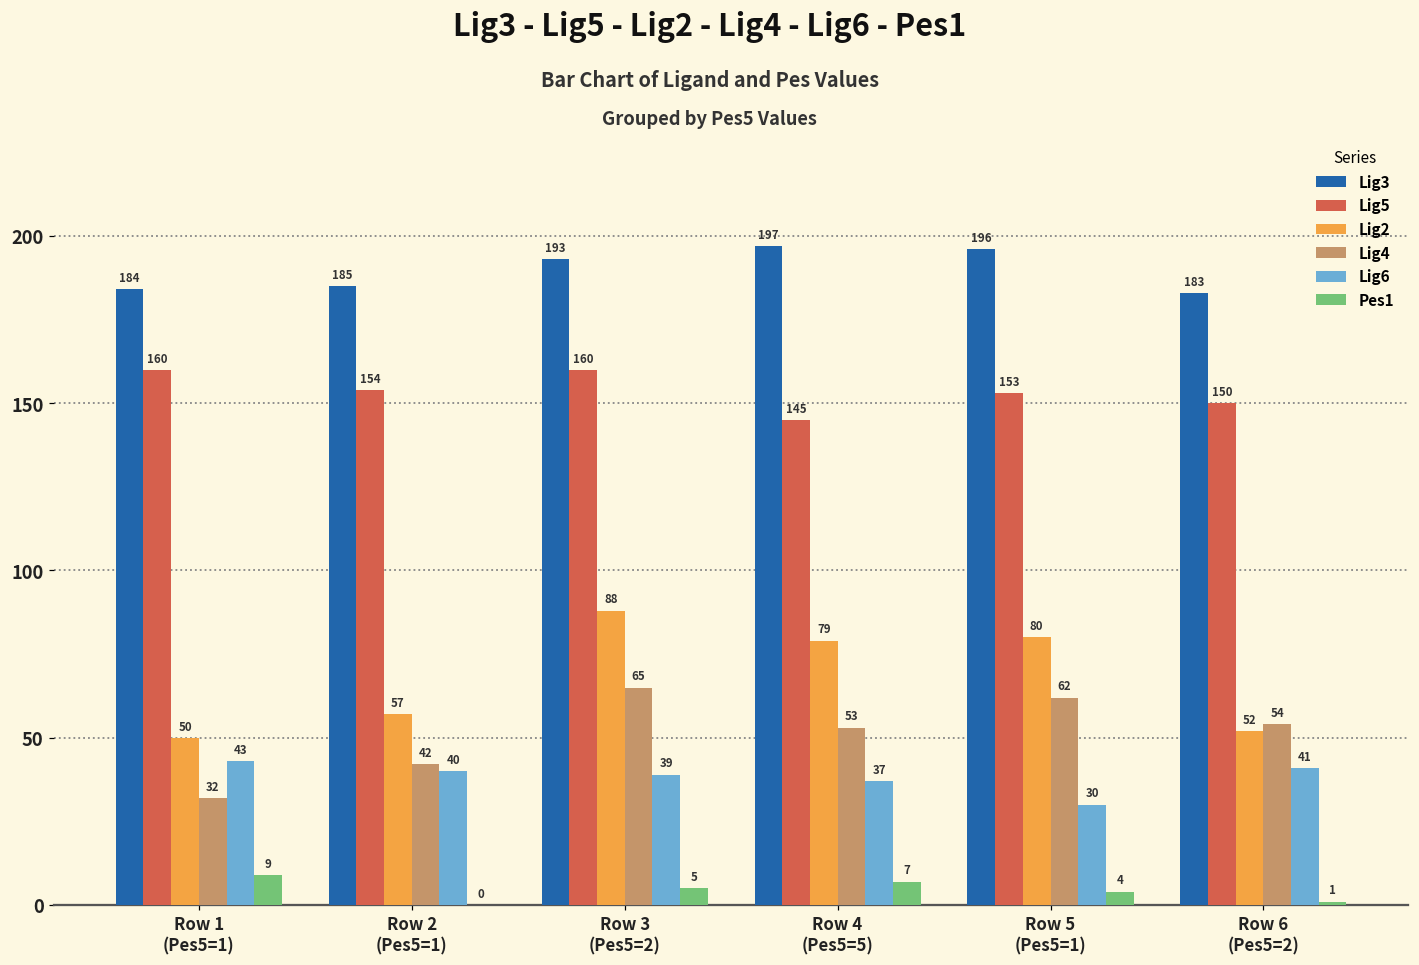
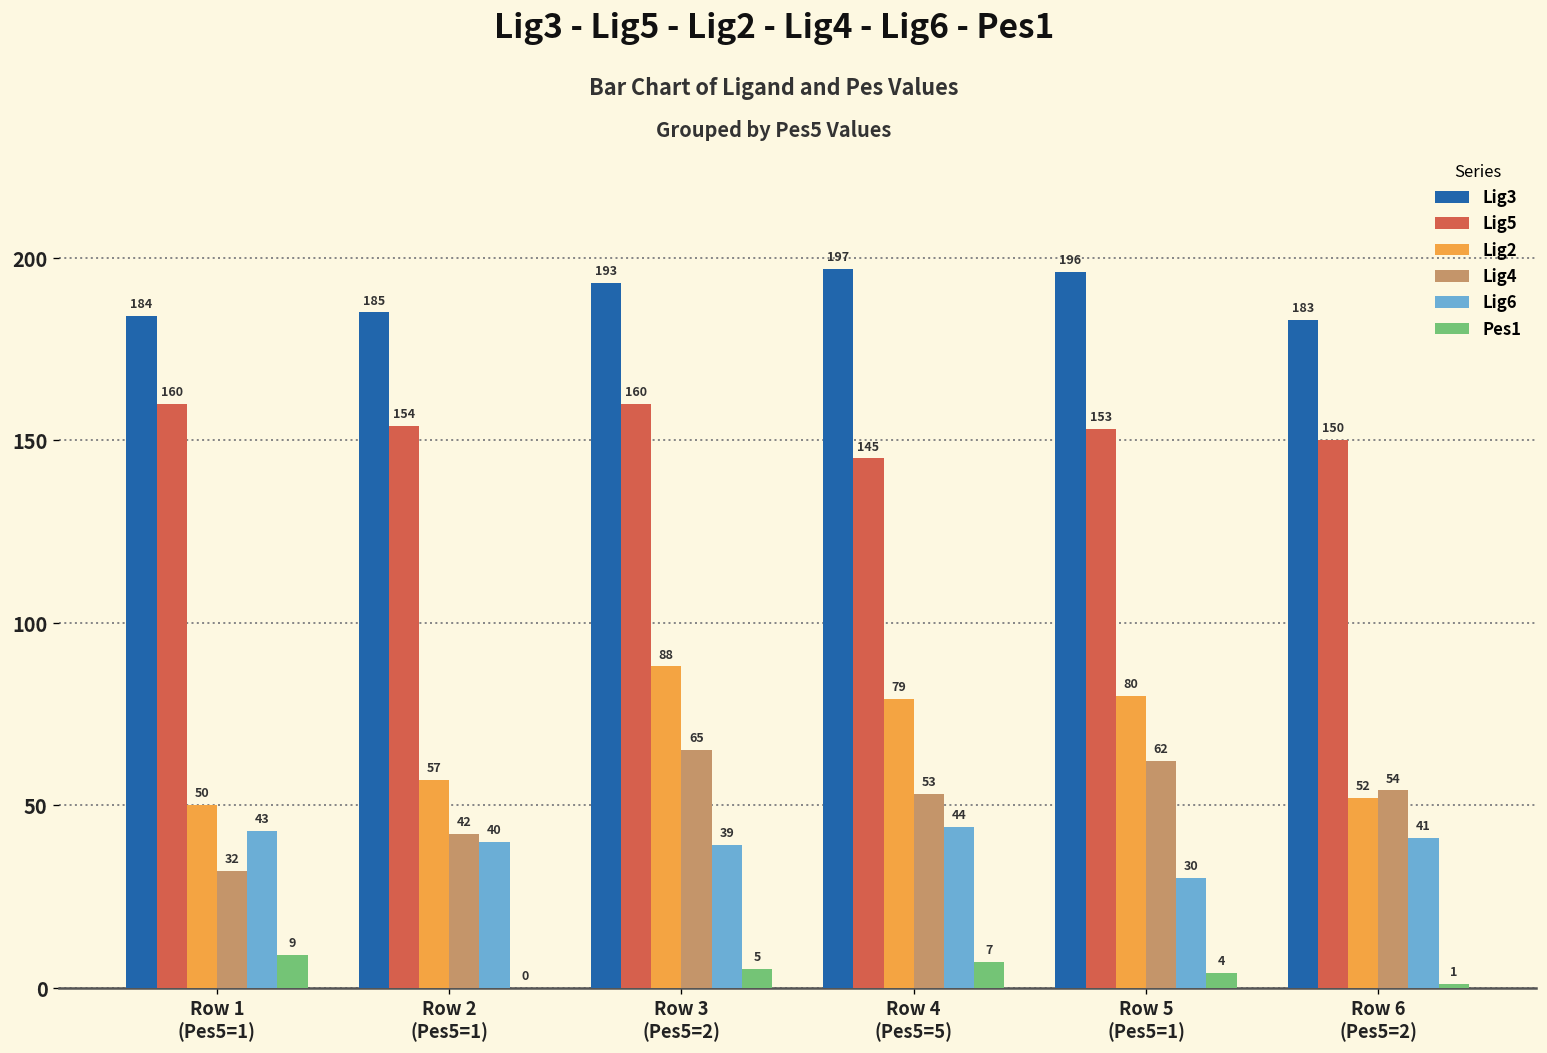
Lig6, Row 4 (Pes5=5): 37 -> 44
